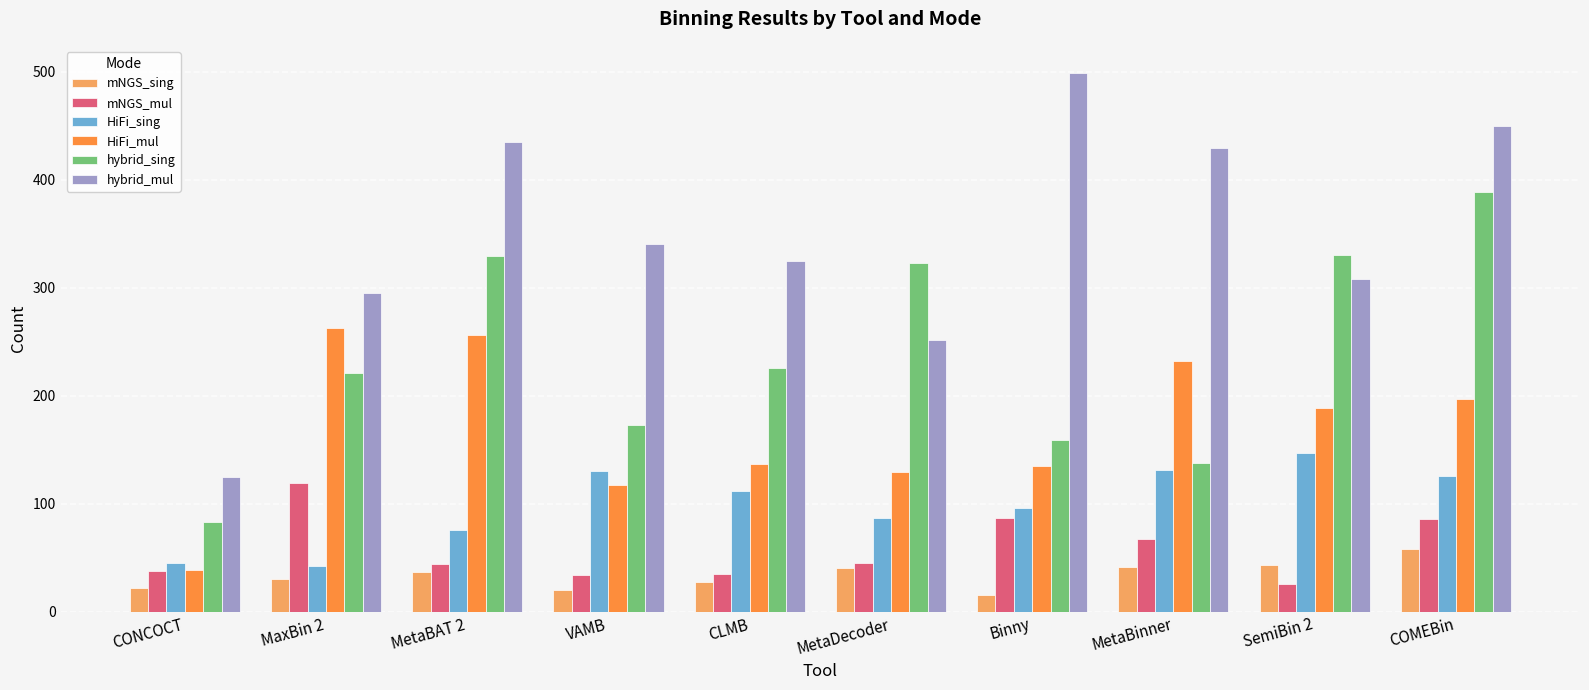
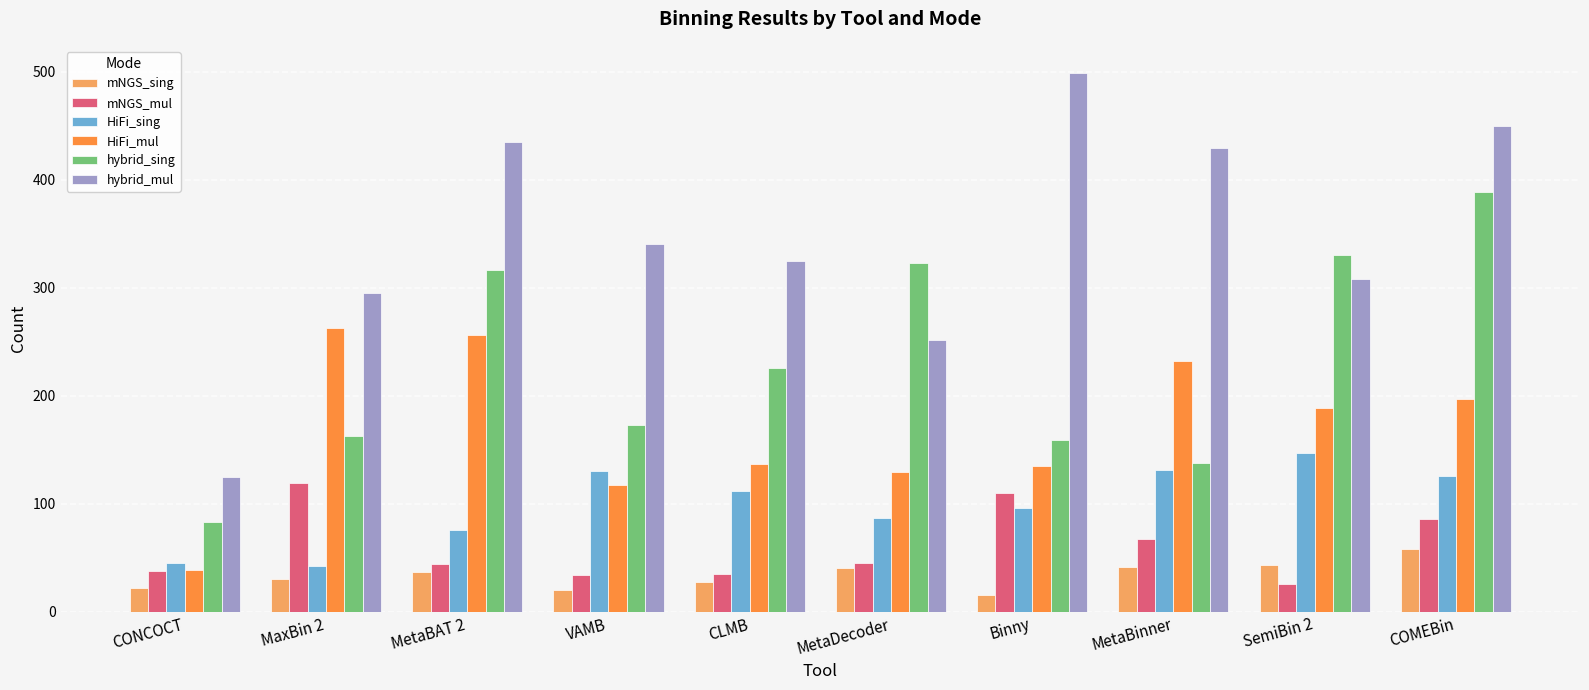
hybrid_sing, MaxBin 2: 221 -> 163
hybrid_sing, MetaBAT 2: 329 -> 316
mNGS_mul, Binny: 87 -> 110
